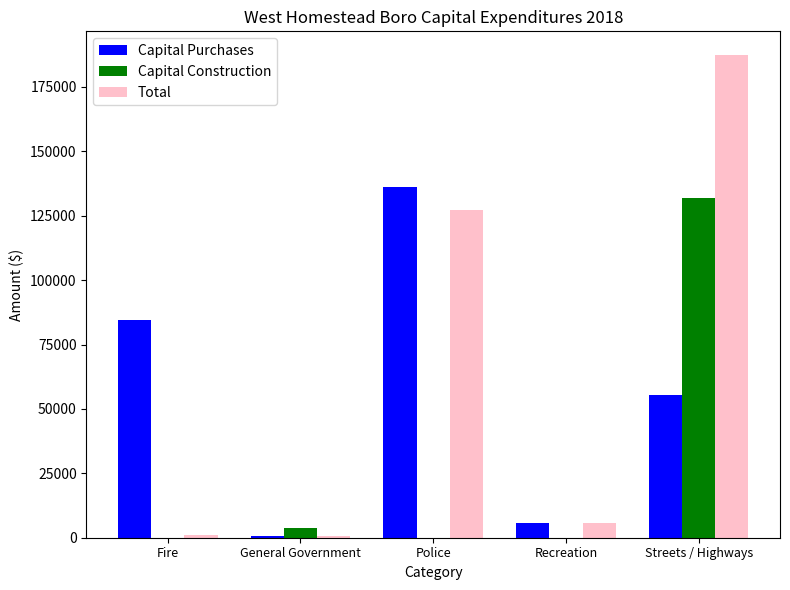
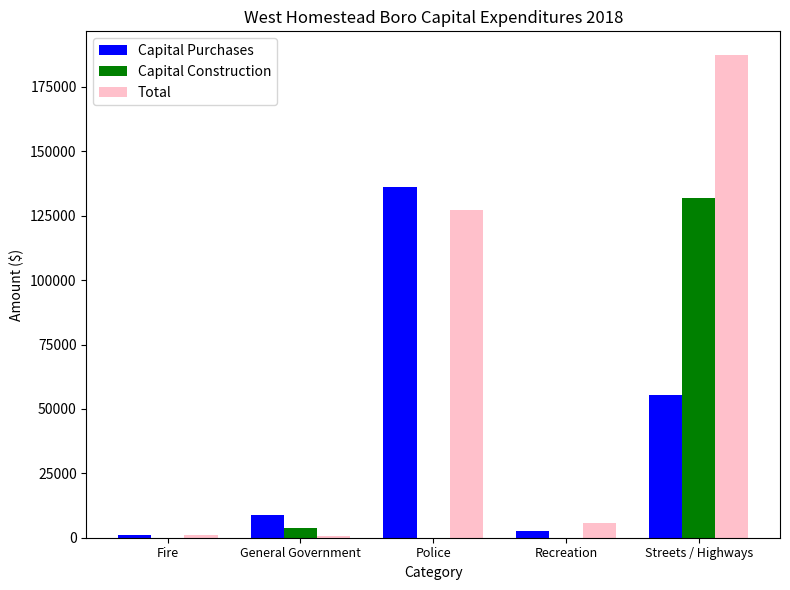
Capital Purchases, Fire: 85000 -> 1000
Capital Purchases, General Government: 1000 -> 9000
Capital Purchases, Recreation: 6000 -> 2000
